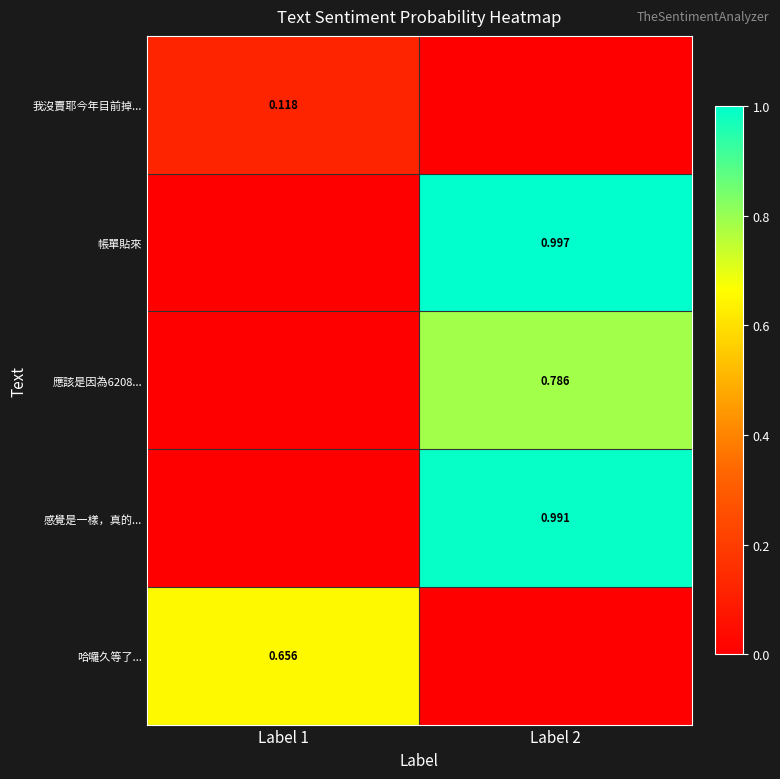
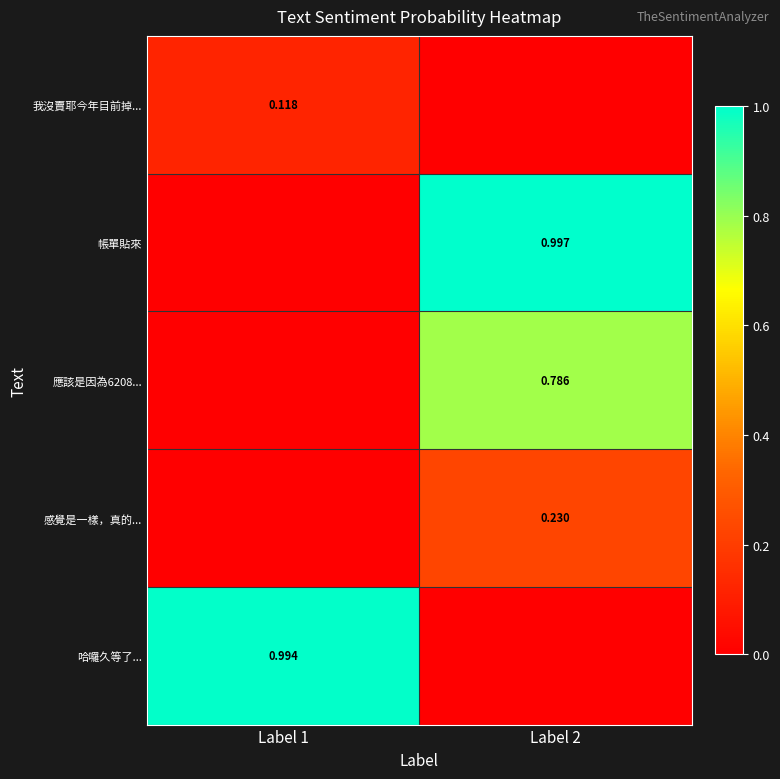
感覺是一樣，真的..., Label 2: 0.991 -> 0.230
哈囉久等了..., Label 1: 0.656 -> 0.994
